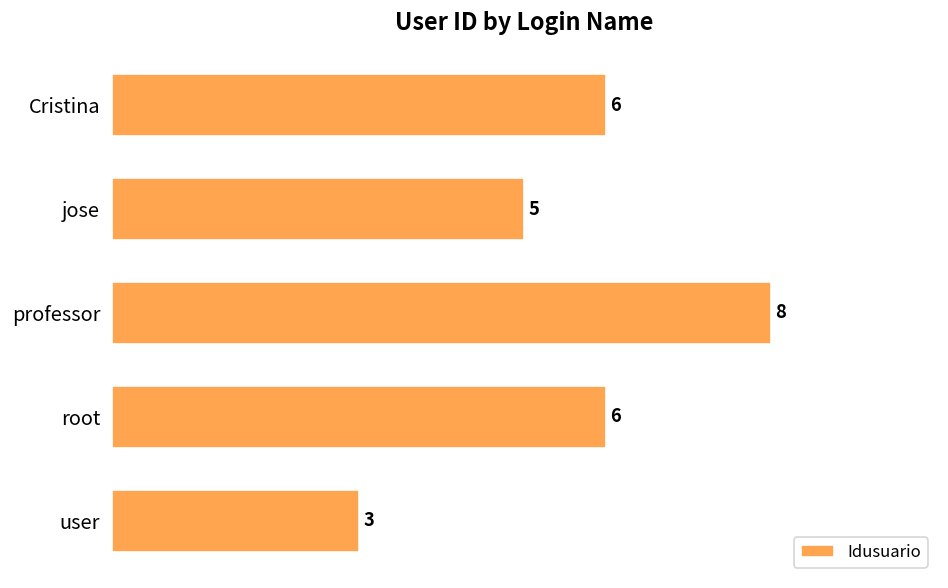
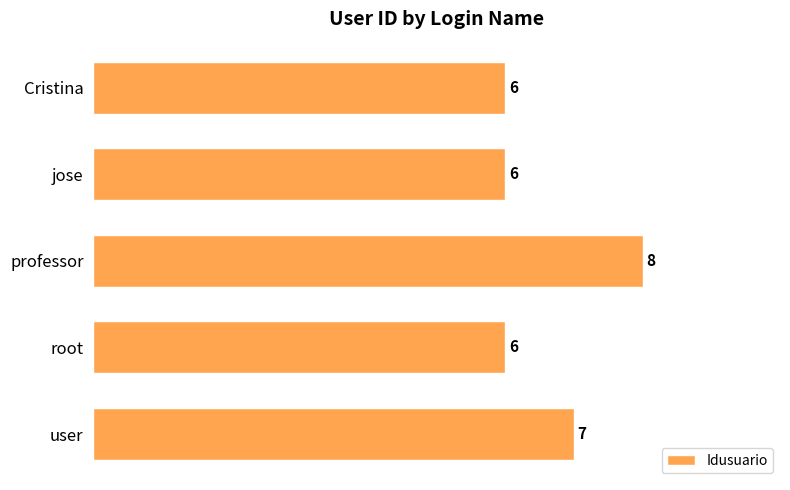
jose: 5 -> 6
user: 3 -> 7
